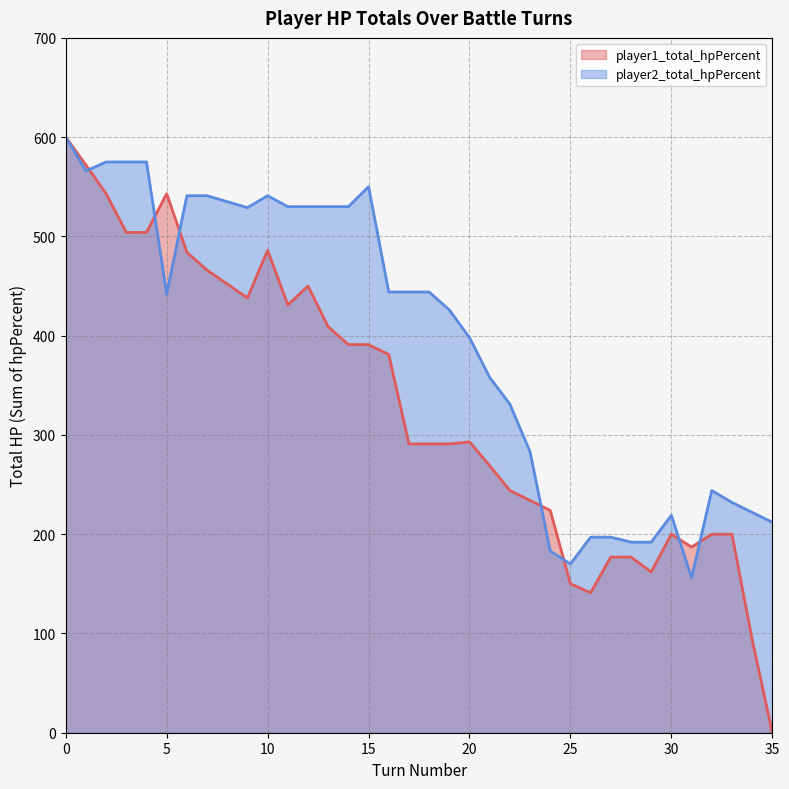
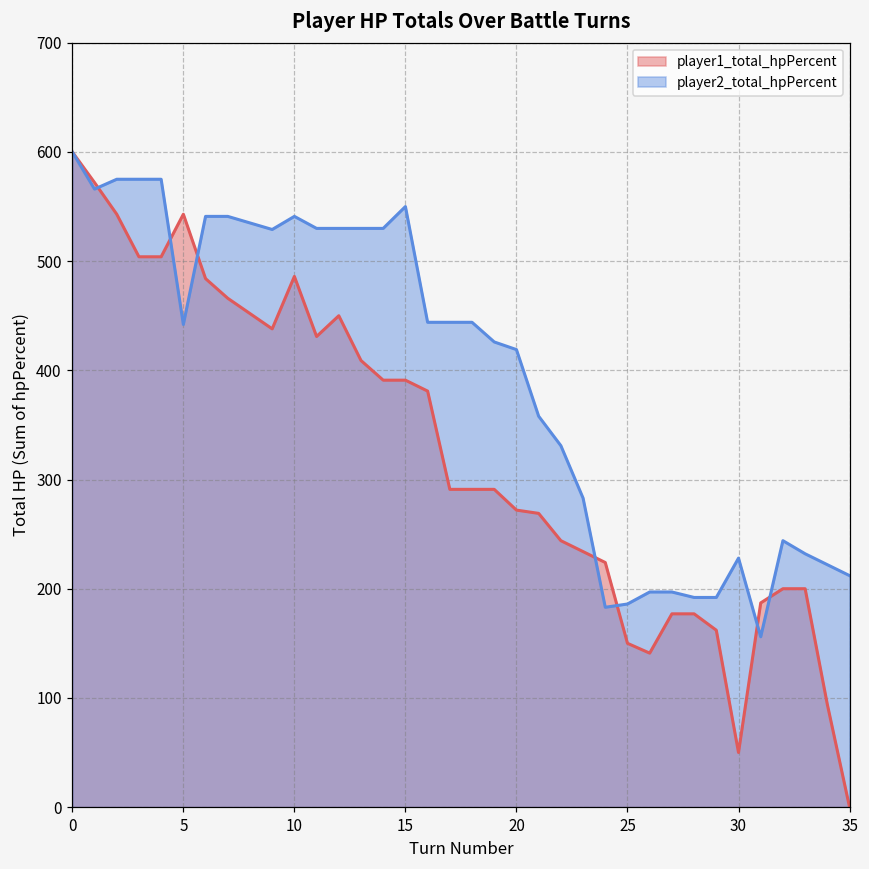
player1_total_hpPercent, 20: 290 -> 270
player2_total_hpPercent, 20: 400 -> 420
player2_total_hpPercent, 25: 170 -> 190
player1_total_hpPercent, 30: 200 -> 50
player2_total_hpPercent, 30: 220 -> 230
